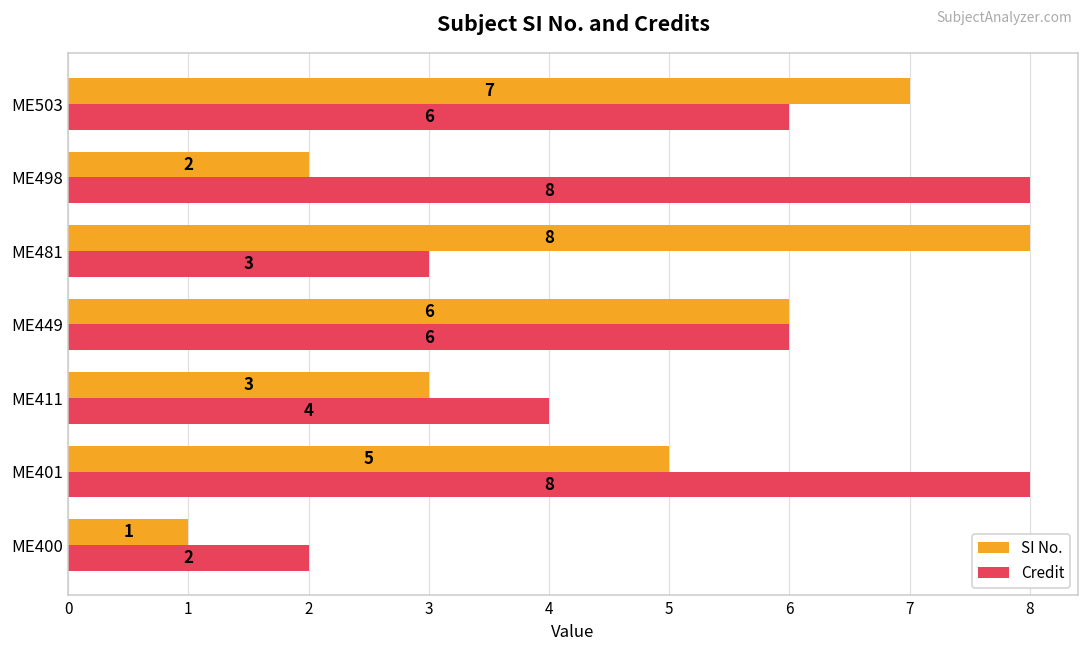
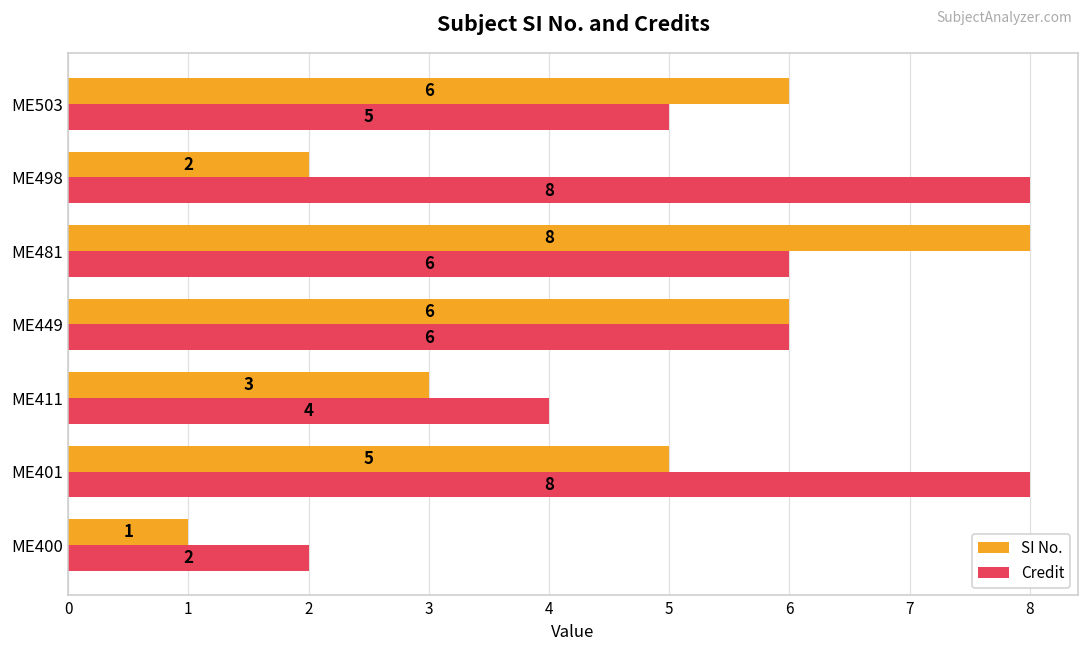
SI No., ME503: 7 -> 6
Credit, ME503: 6 -> 5
Credit, ME481: 3 -> 6
